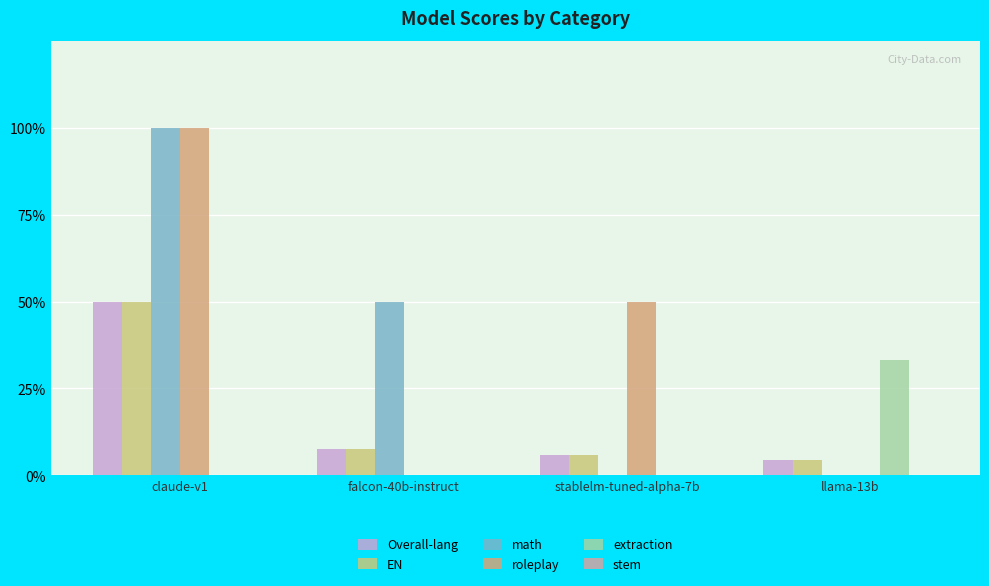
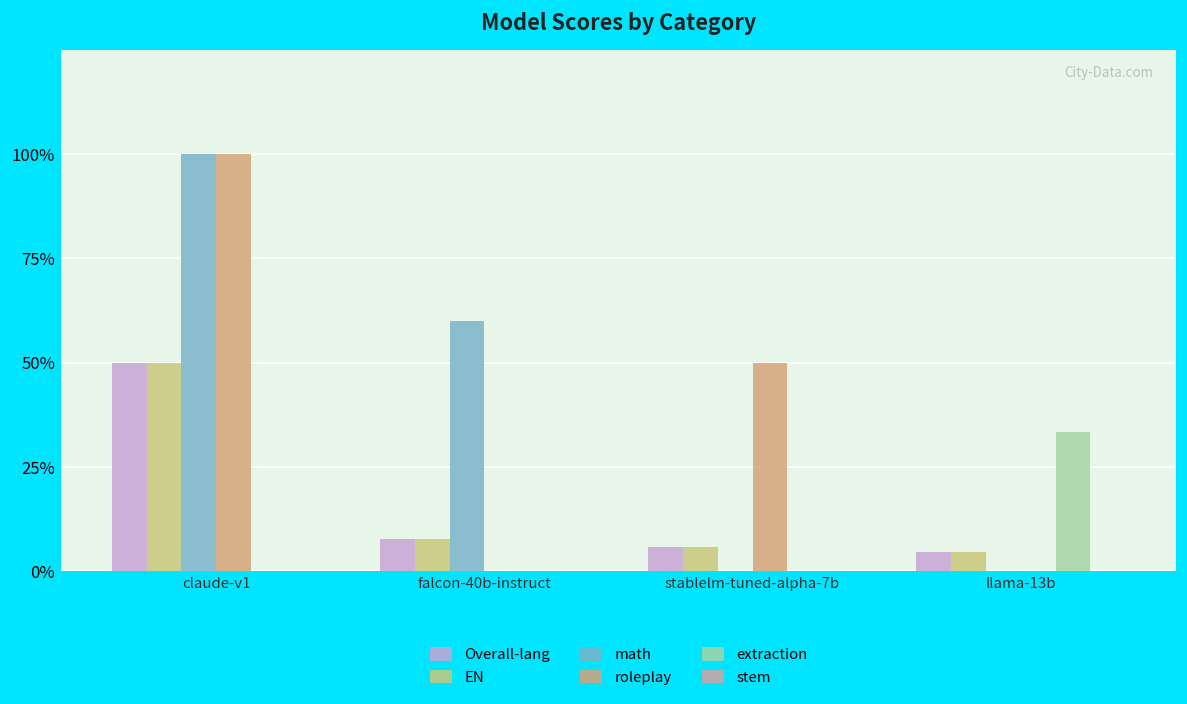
math, falcon-40b-instruct: 50% -> 60%
